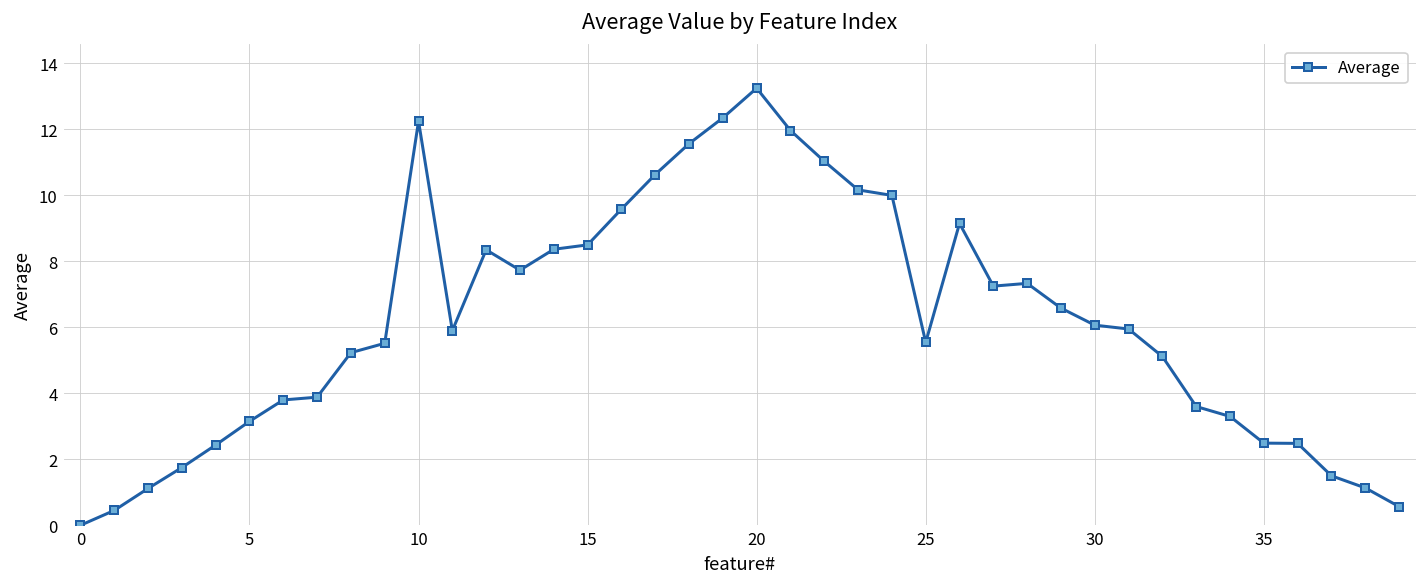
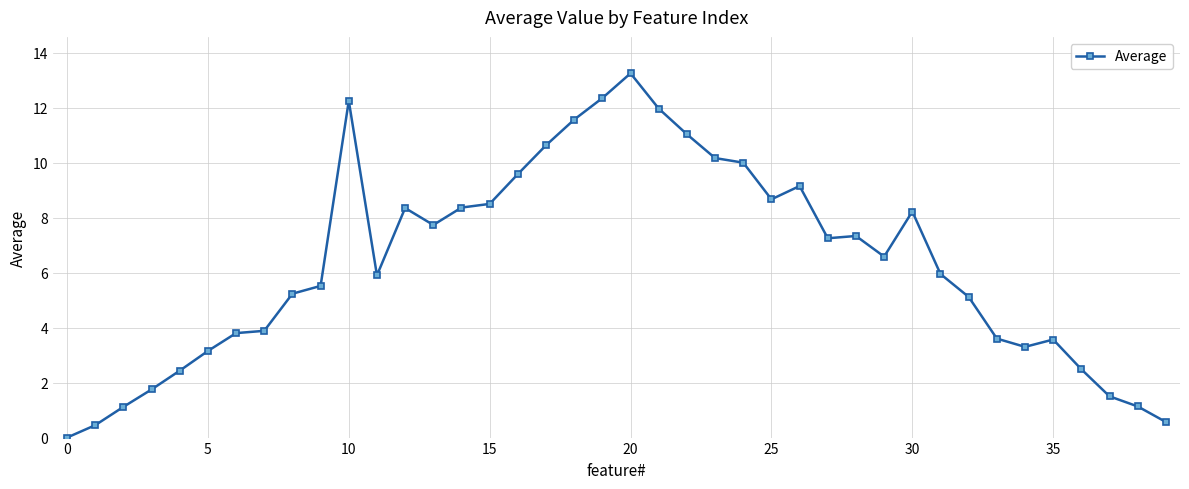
25: 5.5 -> 8.7
30: 6.1 -> 8.2
35: 2.5 -> 3.6
